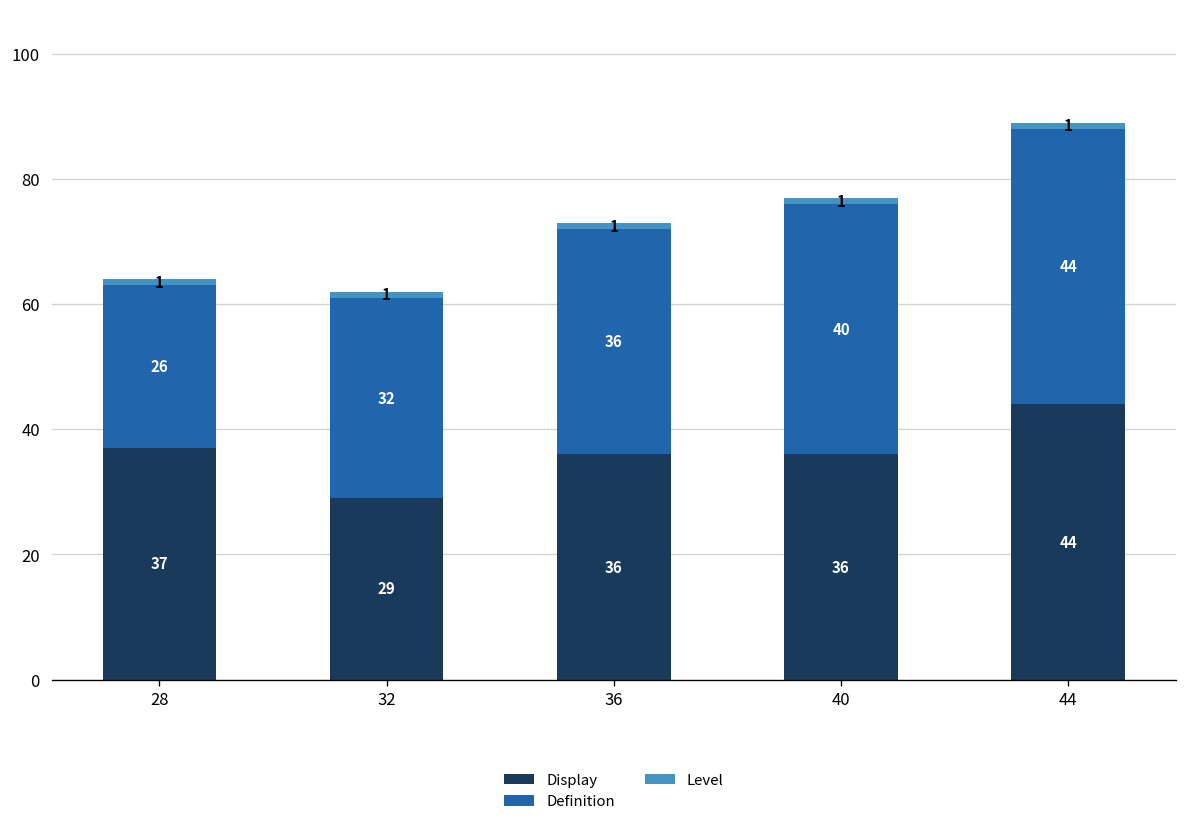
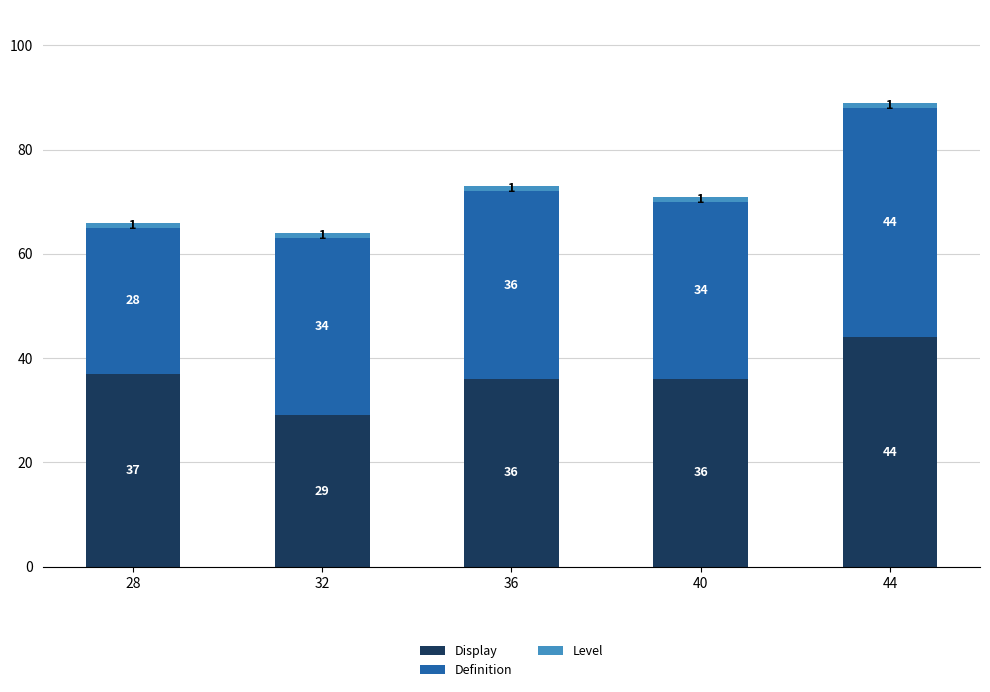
Definition, 28: 26 -> 28
Definition, 32: 32 -> 34
Definition, 40: 40 -> 34
